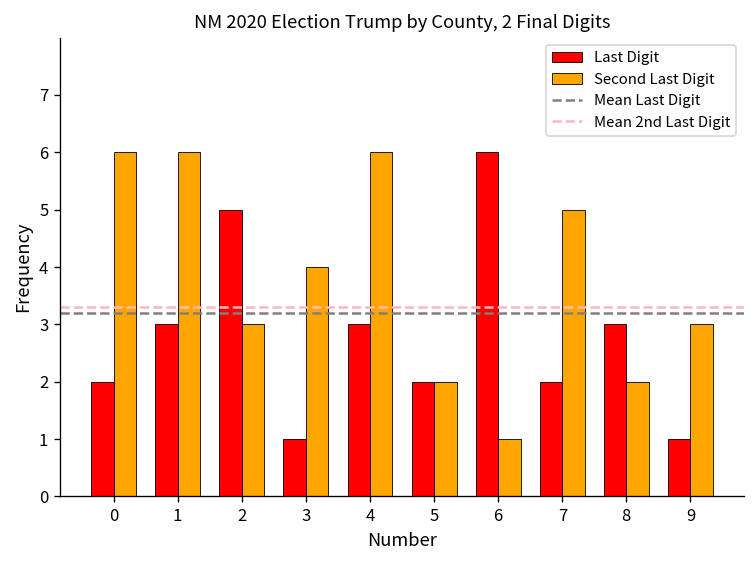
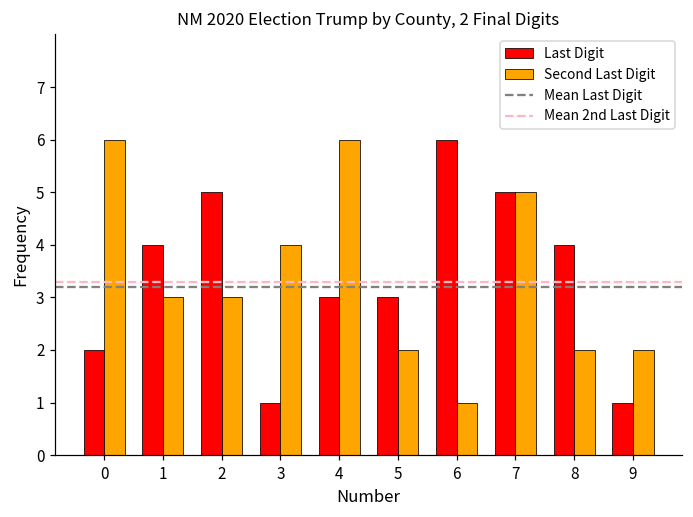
Last Digit, 1: 3 -> 4
Second Last Digit, 1: 6 -> 3
Last Digit, 5: 2 -> 3
Last Digit, 7: 2 -> 5
Last Digit, 8: 3 -> 4
Second Last Digit, 9: 3 -> 2
